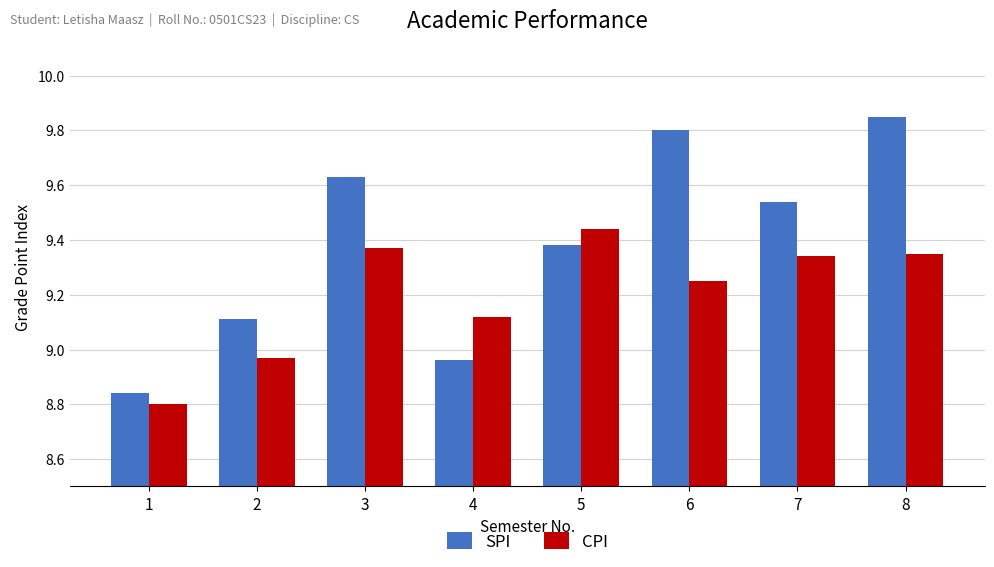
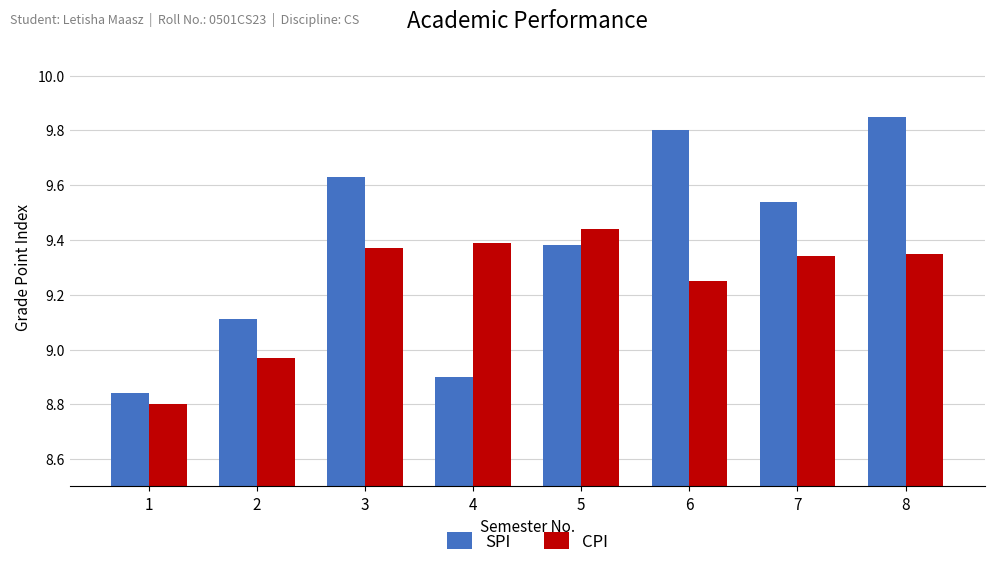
SPI, 4: 8.96 -> 8.90
CPI, 4: 9.12 -> 9.39
